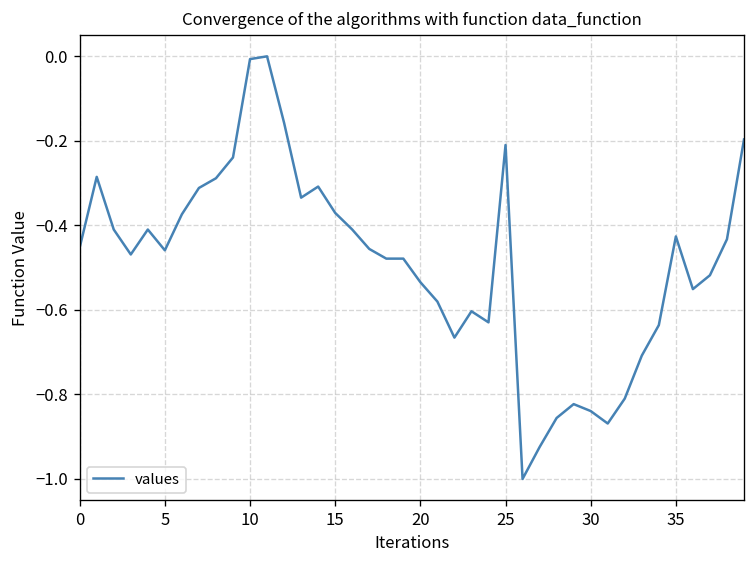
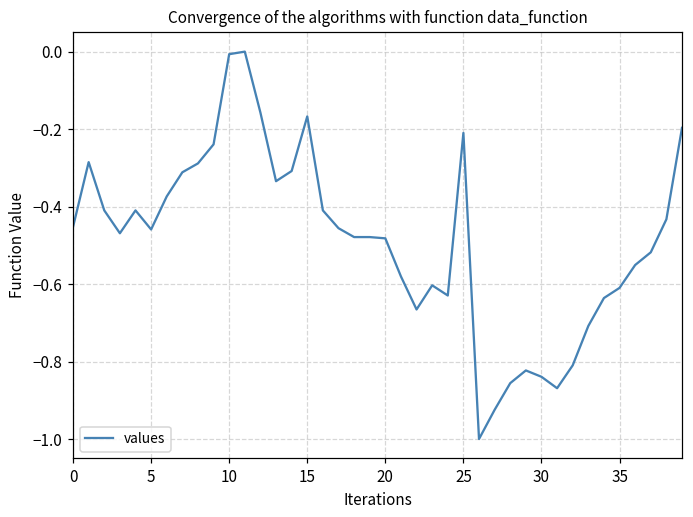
15: -0.37 -> -0.17
20: -0.53 -> -0.48
35: -0.43 -> -0.61
